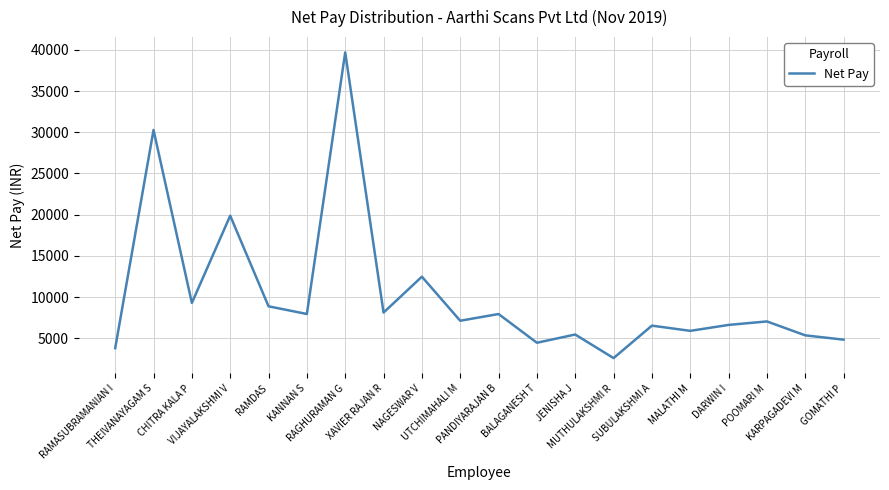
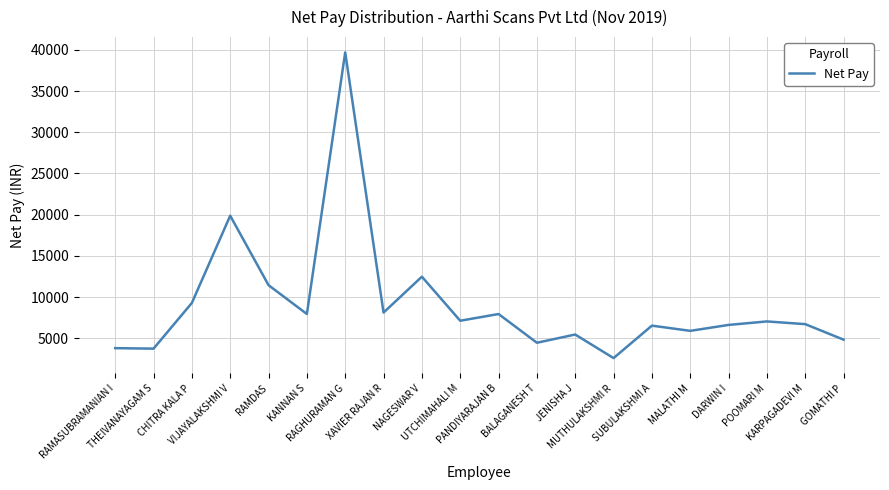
THEIVANAYAGAM S: 30000 -> 4000
RAMDAS: 9000 -> 11000
KARPAGADEVI M: 5000 -> 7000
